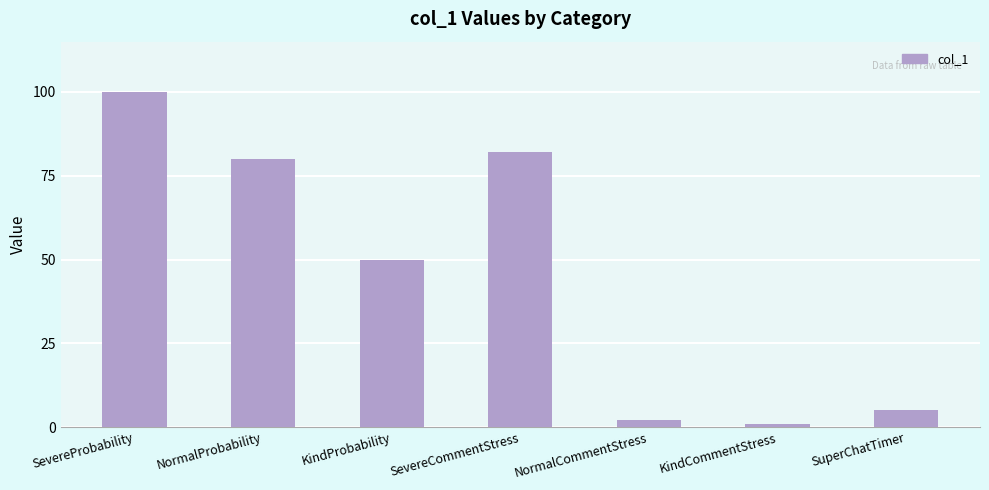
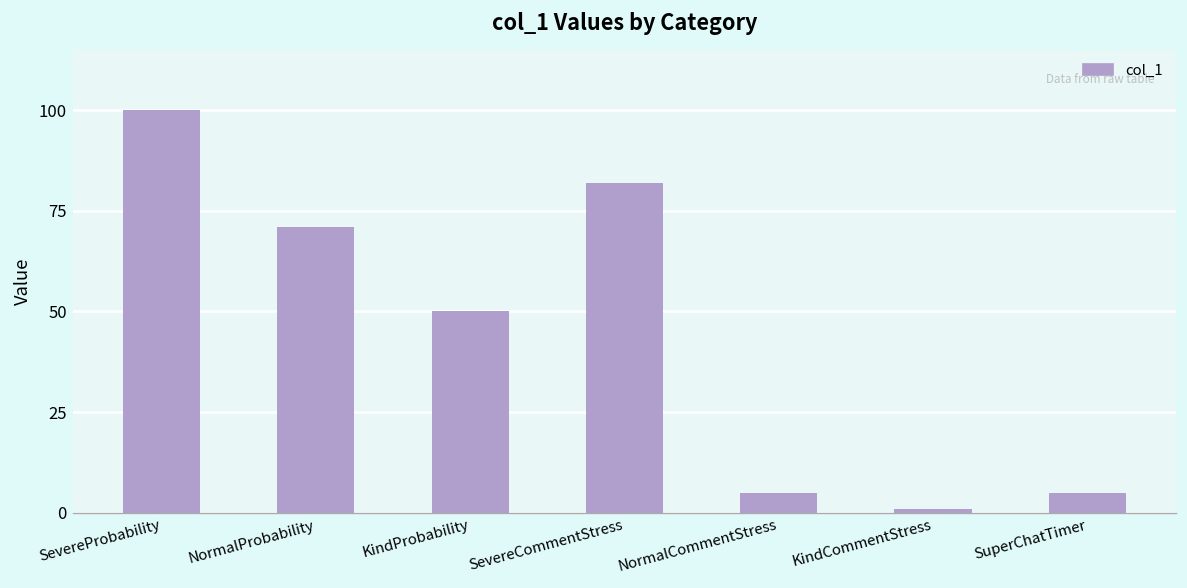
NormalProbability: 80 -> 71
NormalCommentStress: 2 -> 5
